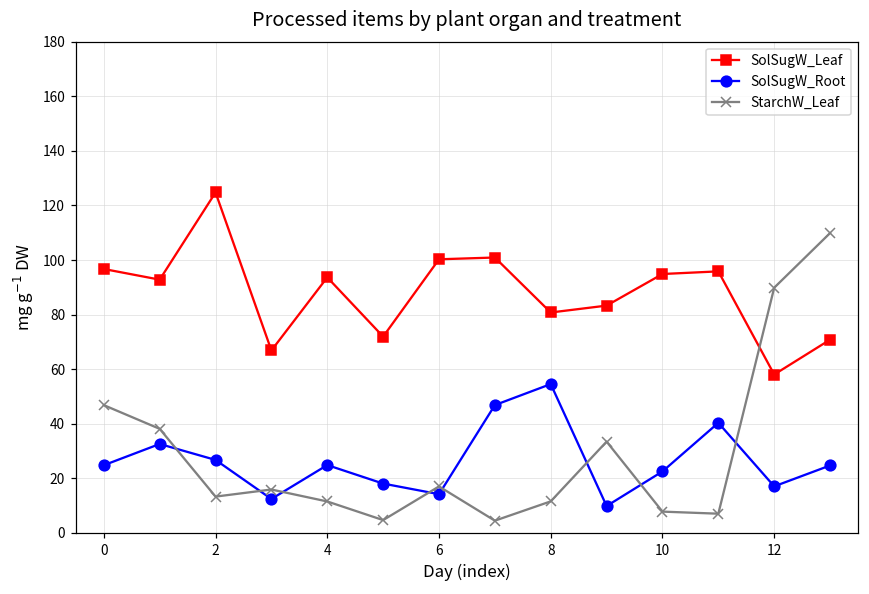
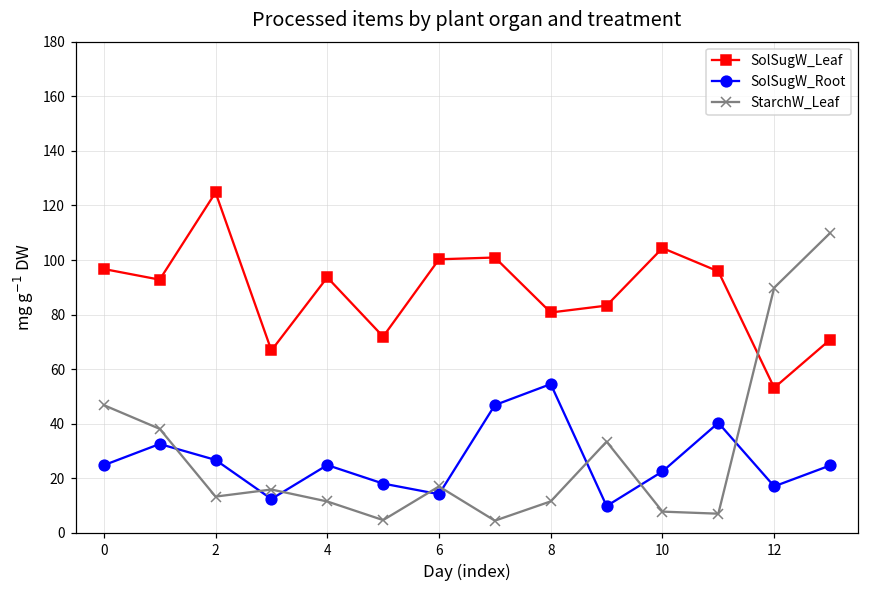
SolSugW_Leaf, 10: 95 -> 104
SolSugW_Leaf, 12: 58 -> 53
